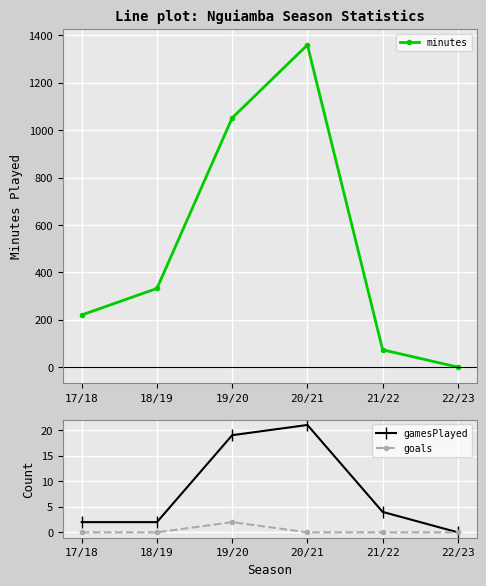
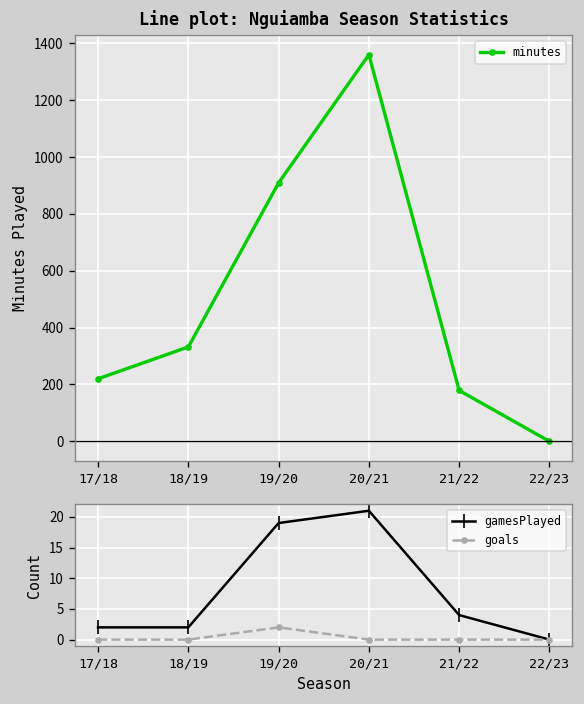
Line plot: Nguiamba Season Statistics, 19/20: 1050 -> 910
Line plot: Nguiamba Season Statistics, 21/22: 70 -> 180
